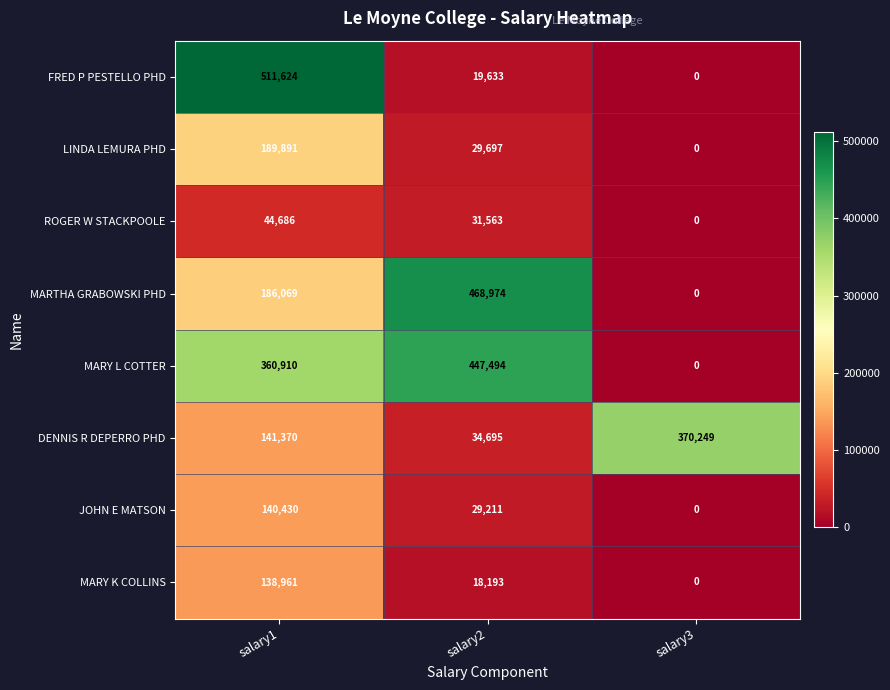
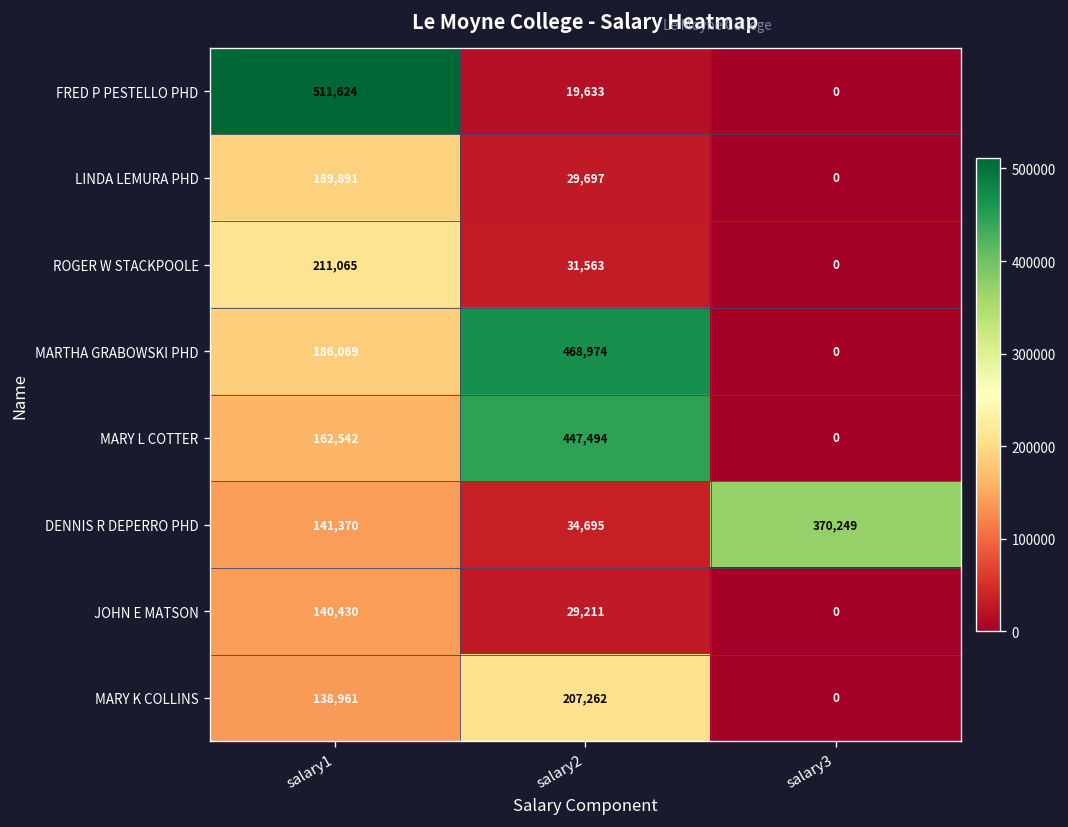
ROGER W STACKPOOLE, salary1: 44,686 -> 211,065
MARY L COTTER, salary1: 360,910 -> 162,542
MARY K COLLINS, salary2: 18,193 -> 207,262
